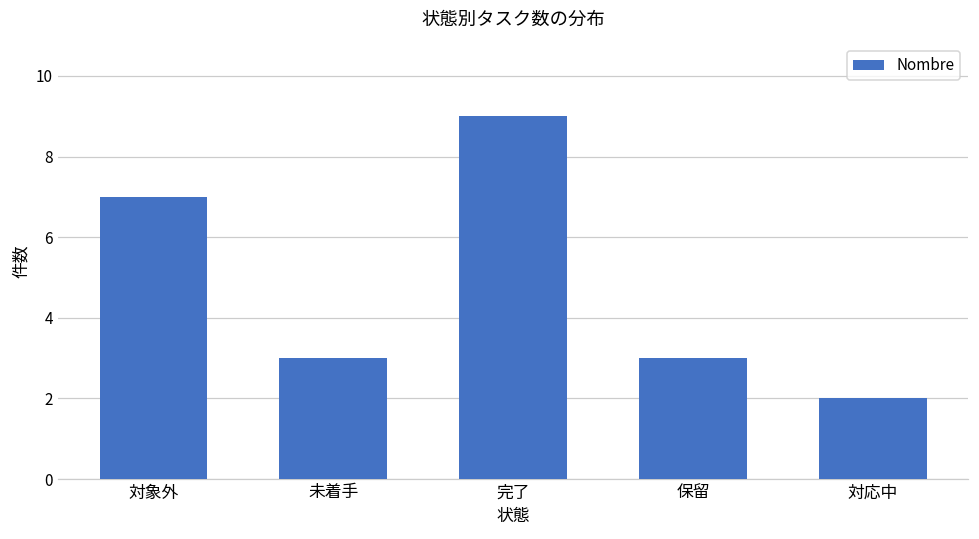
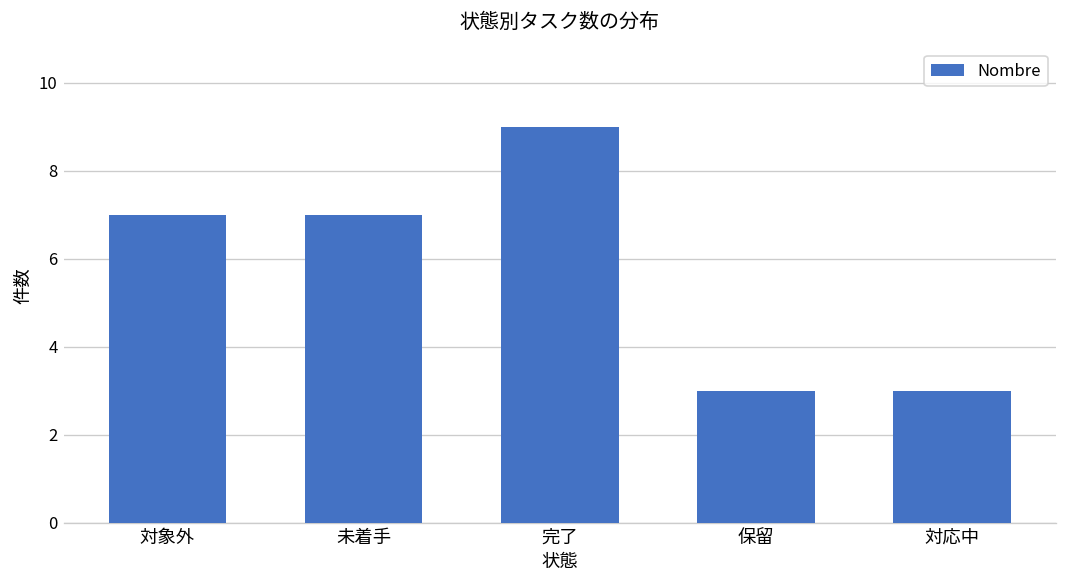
未着手: 3 -> 7
対応中: 2 -> 3
